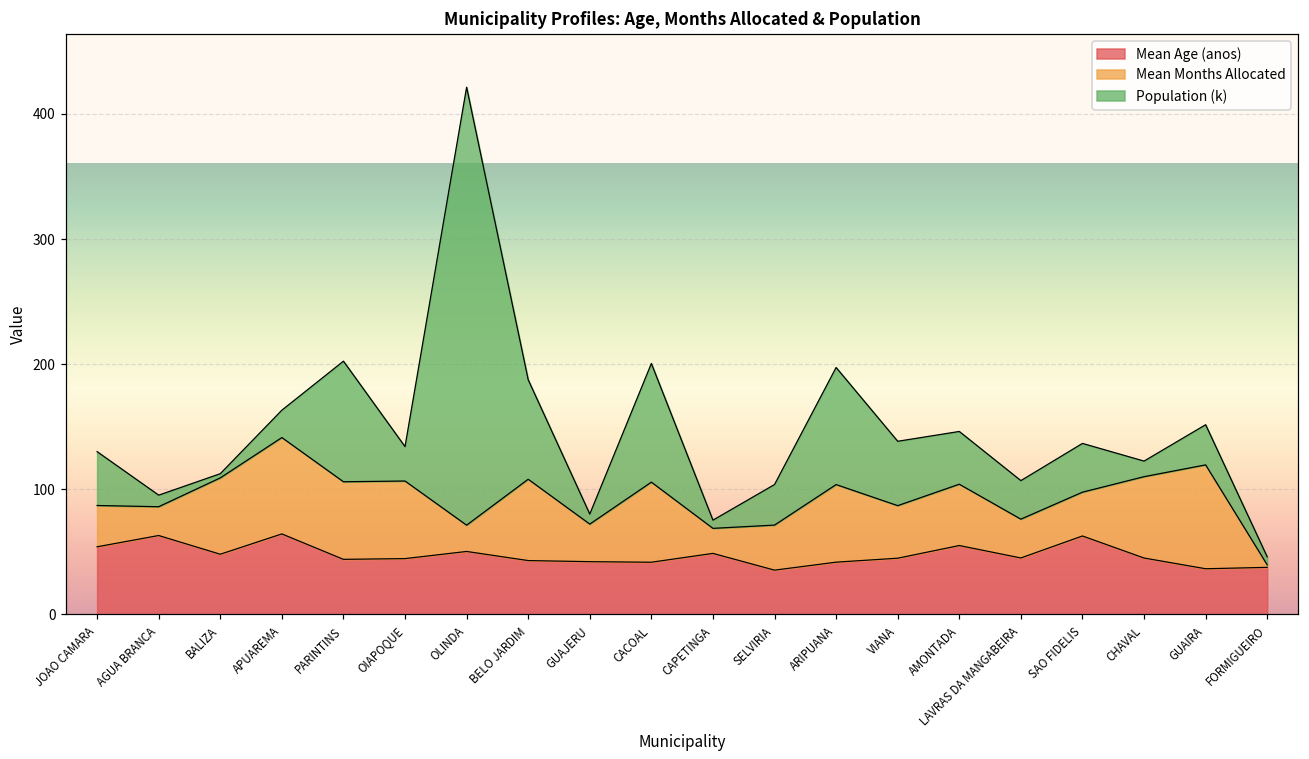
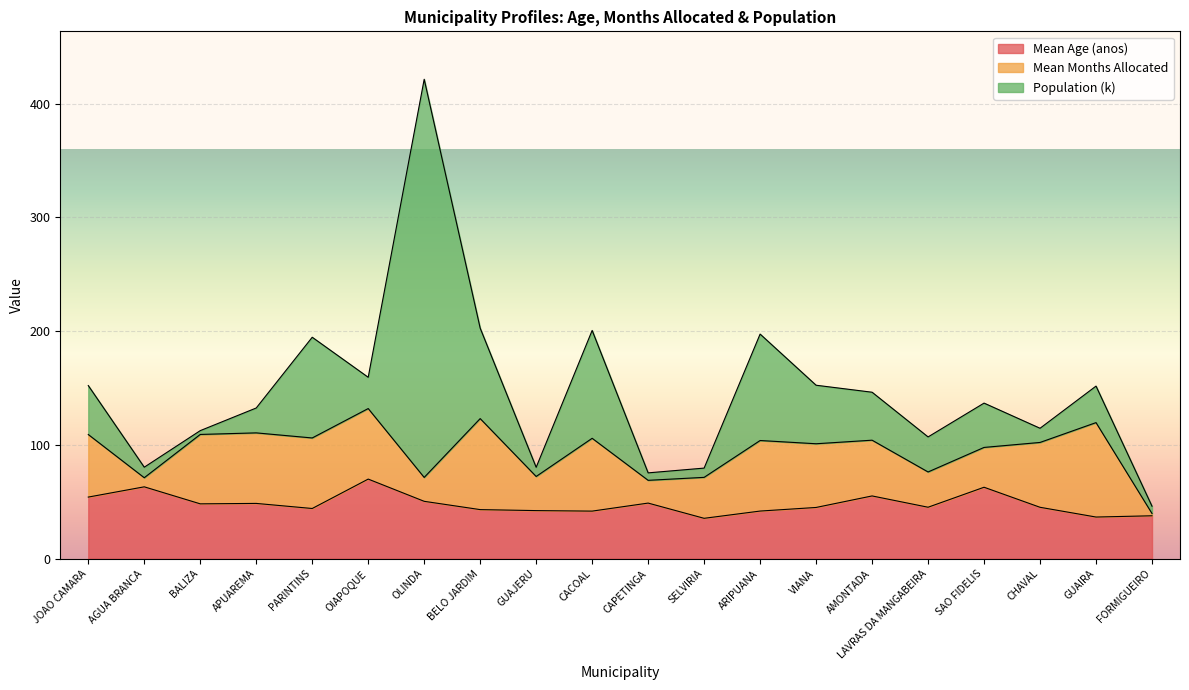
Mean Months Allocated, JOAO CAMARA: 33 -> 55
Mean Months Allocated, AGUA BRANCA: 23 -> 8
Mean Age (anos), APUAREMA: 64 -> 49
Mean Months Allocated, APUAREMA: 77 -> 62
Population (k), PARINTINS: 96 -> 89
Mean Age (anos), OIAPOQUE: 45 -> 70
Mean Months Allocated, BELO JARDIM: 65 -> 80
Population (k), SELVIRIA: 32 -> 8
Mean Months Allocated, VIANA: 42 -> 56
Mean Months Allocated, CHAVAL: 65 -> 57
